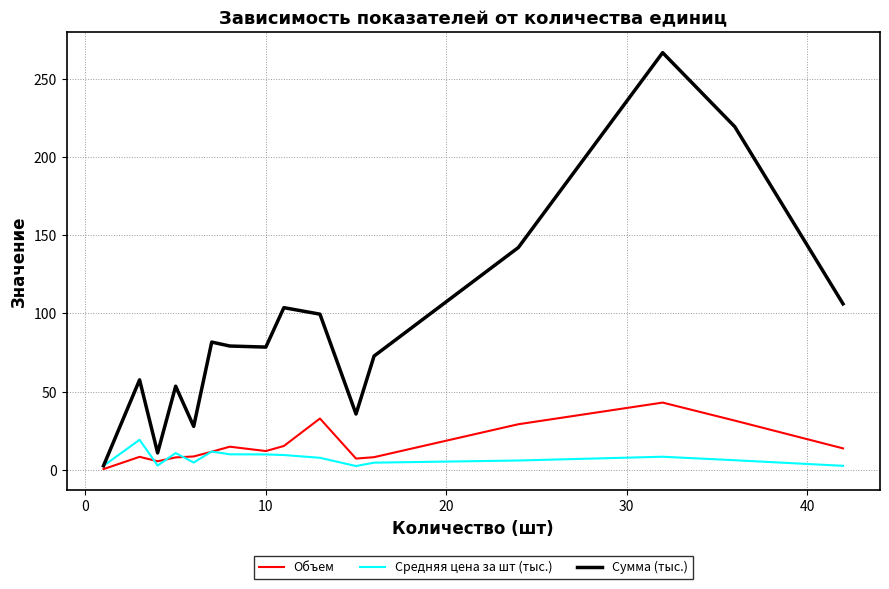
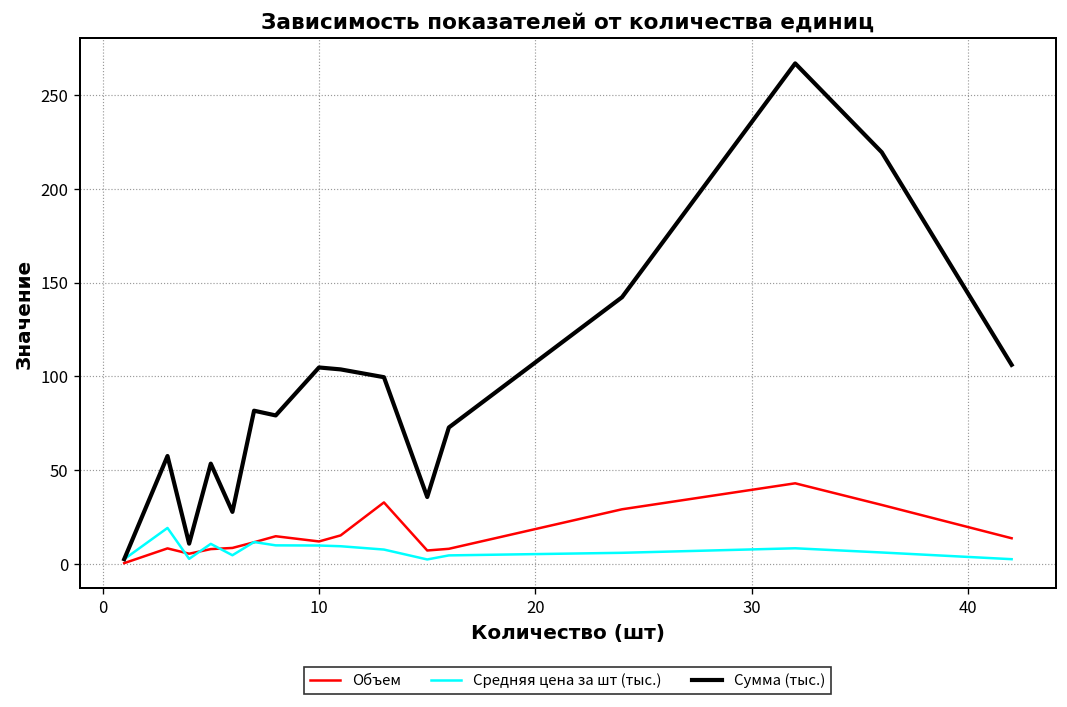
Сумма (тыс.), 10: 78 -> 105
